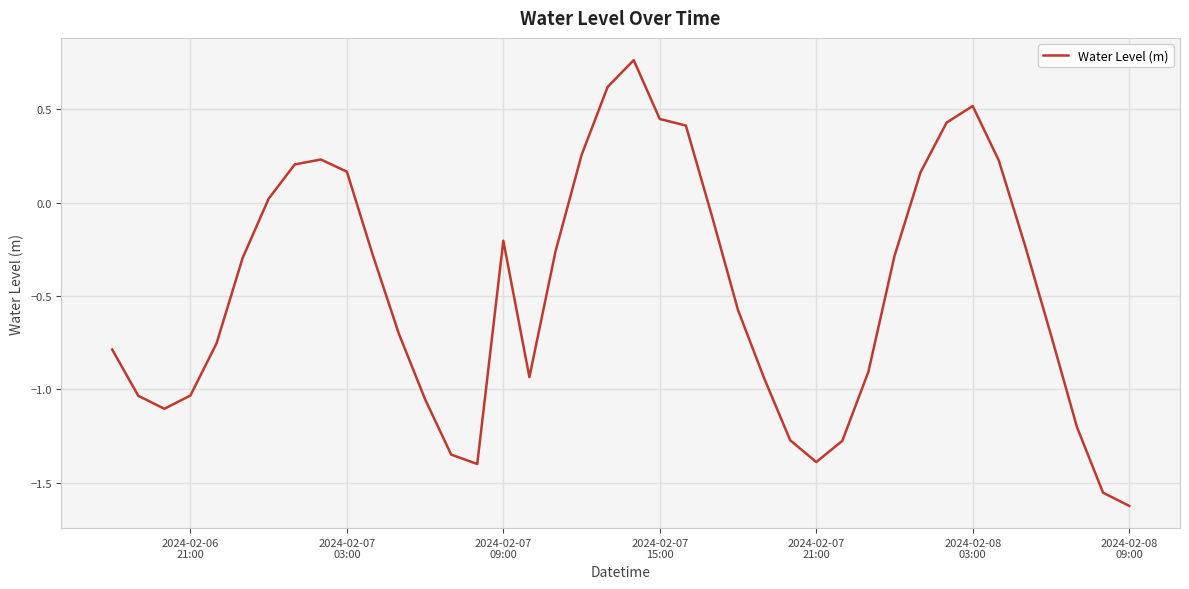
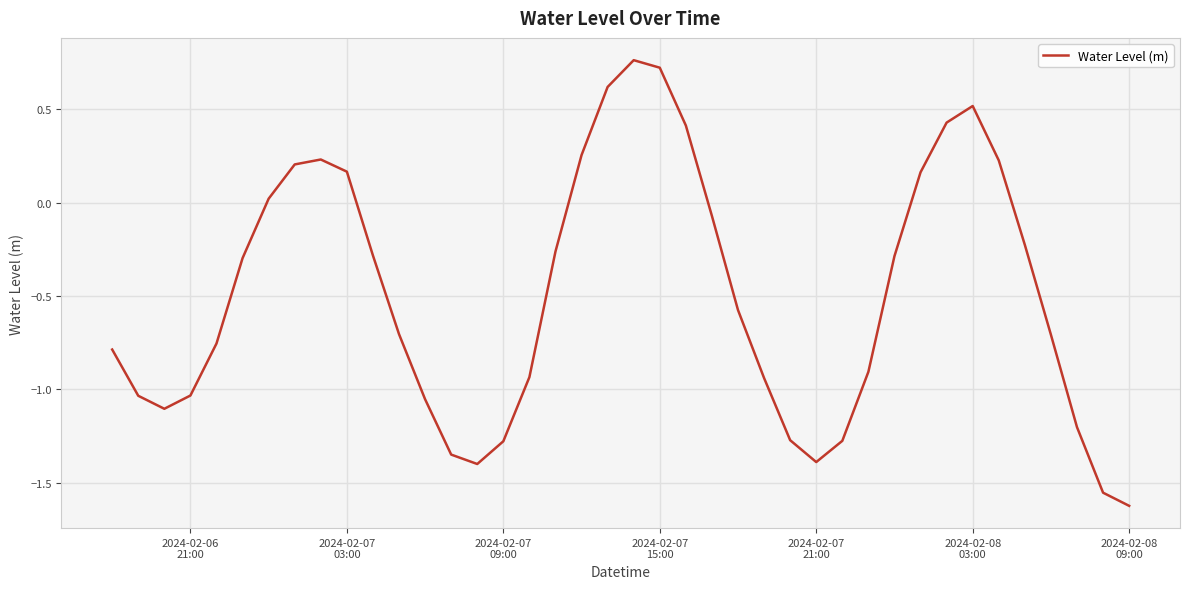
2024-02-07 09:00: -0.20 -> -1.28
2024-02-07 15:00: 0.45 -> 0.72
